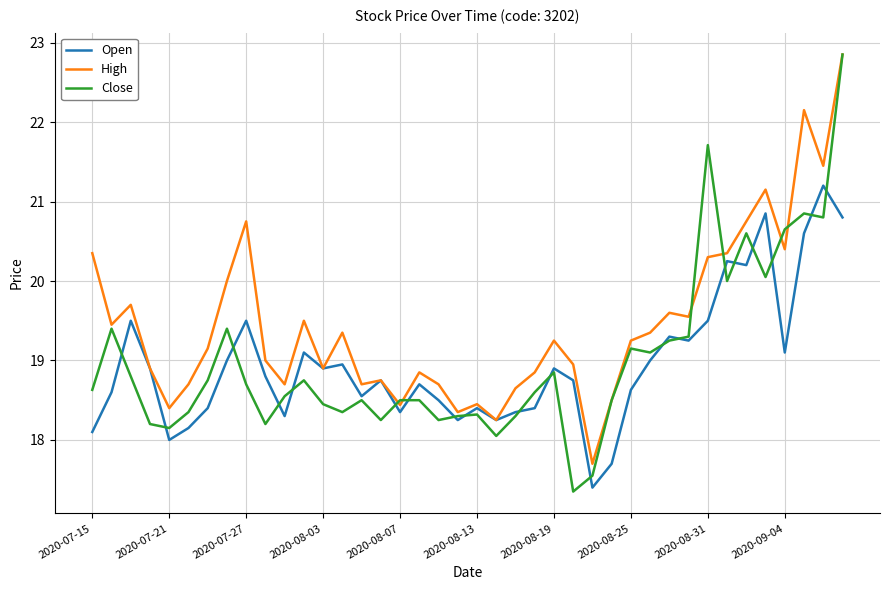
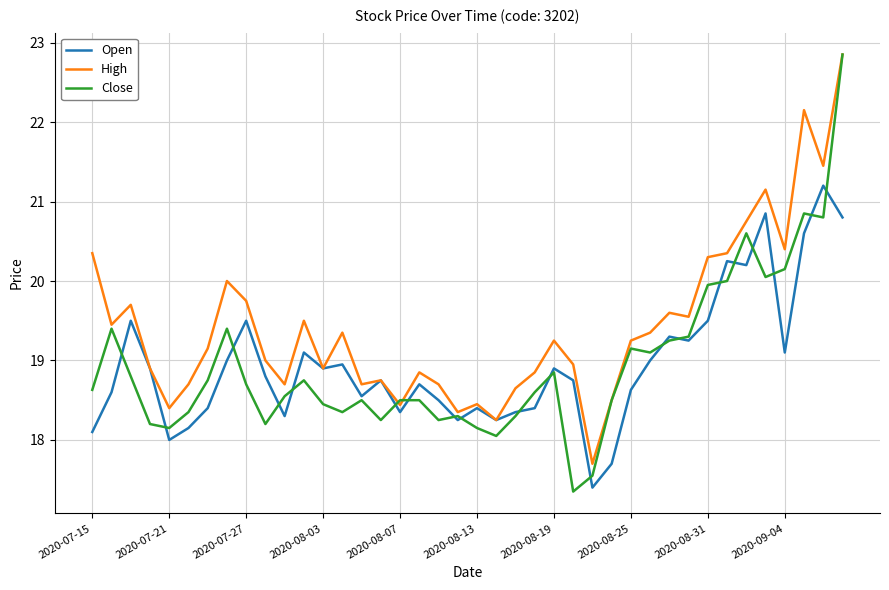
High, 2020-07-27: 20.8 -> 19.8
Close, 2020-08-13: 18.3 -> 18.2
Close, 2020-08-31: 21.7 -> 20.0
Close, 2020-09-04: 20.7 -> 20.2
